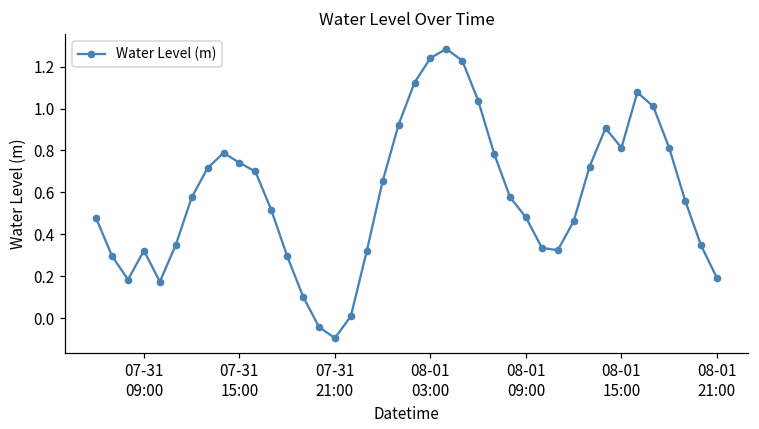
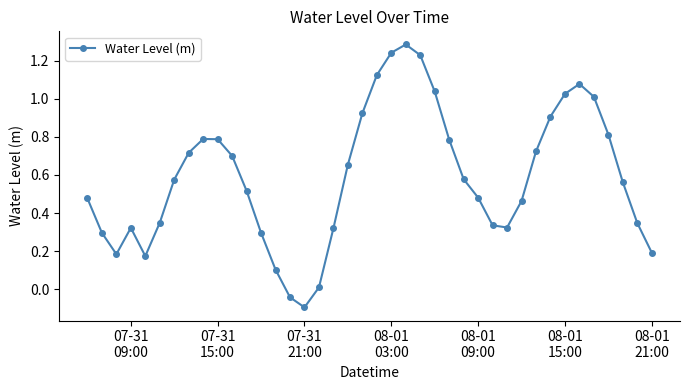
07-31 15:00: 0.74 -> 0.79
08-01 15:00: 0.81 -> 1.03
